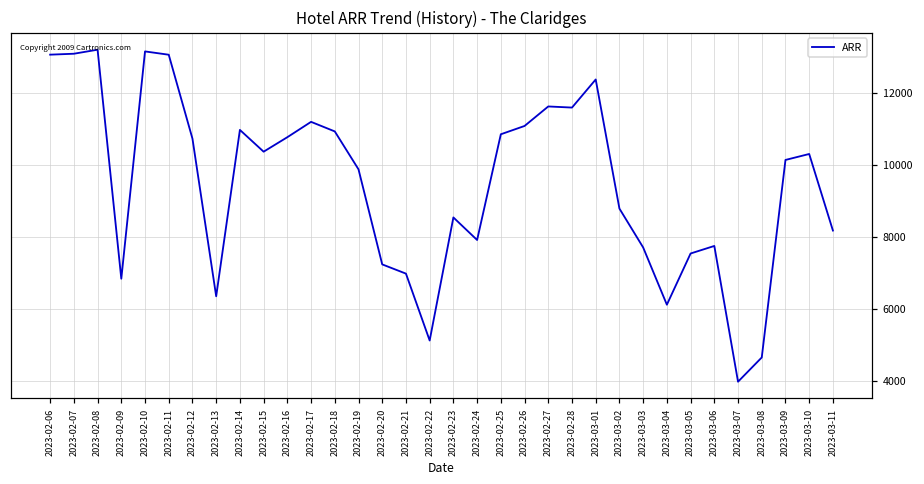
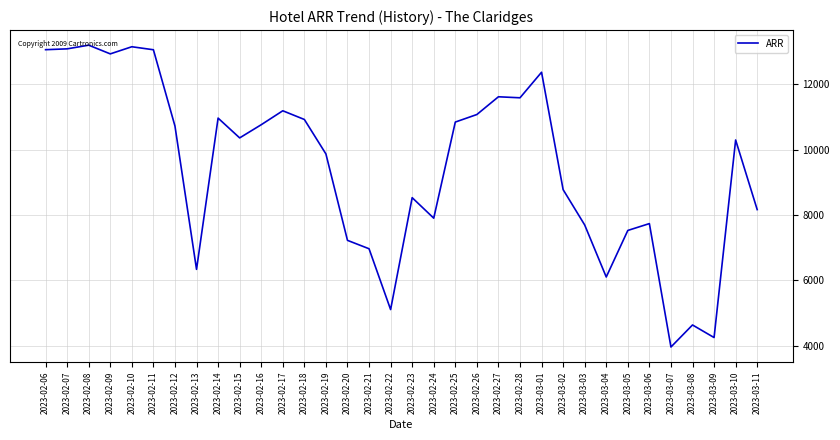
2023-02-09: 6800 -> 12900
2023-03-09: 10100 -> 4300
